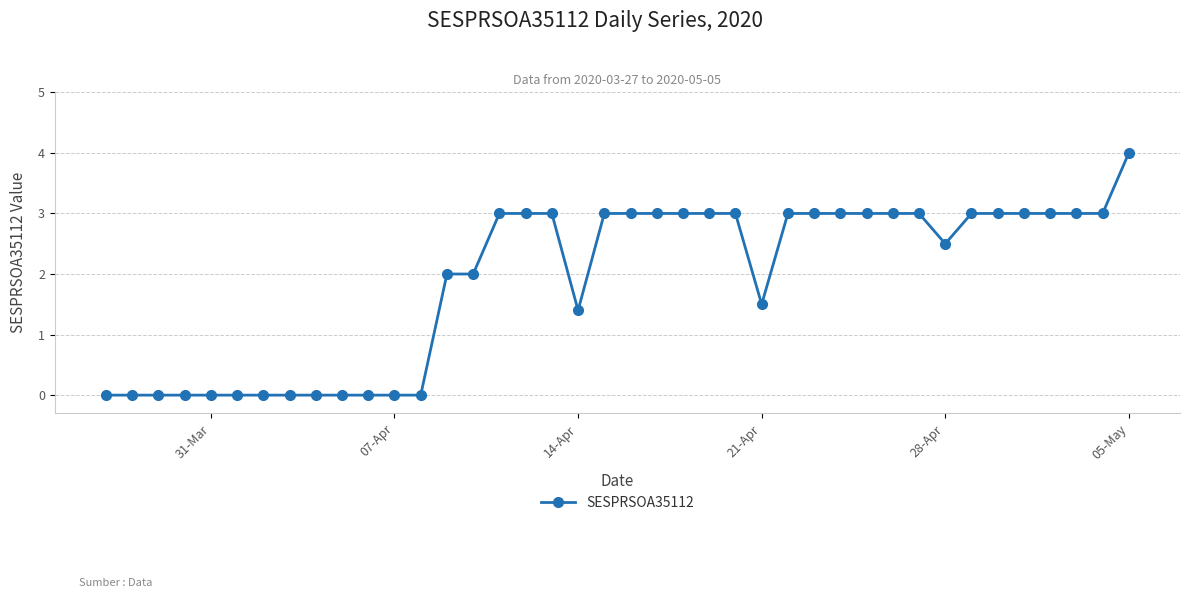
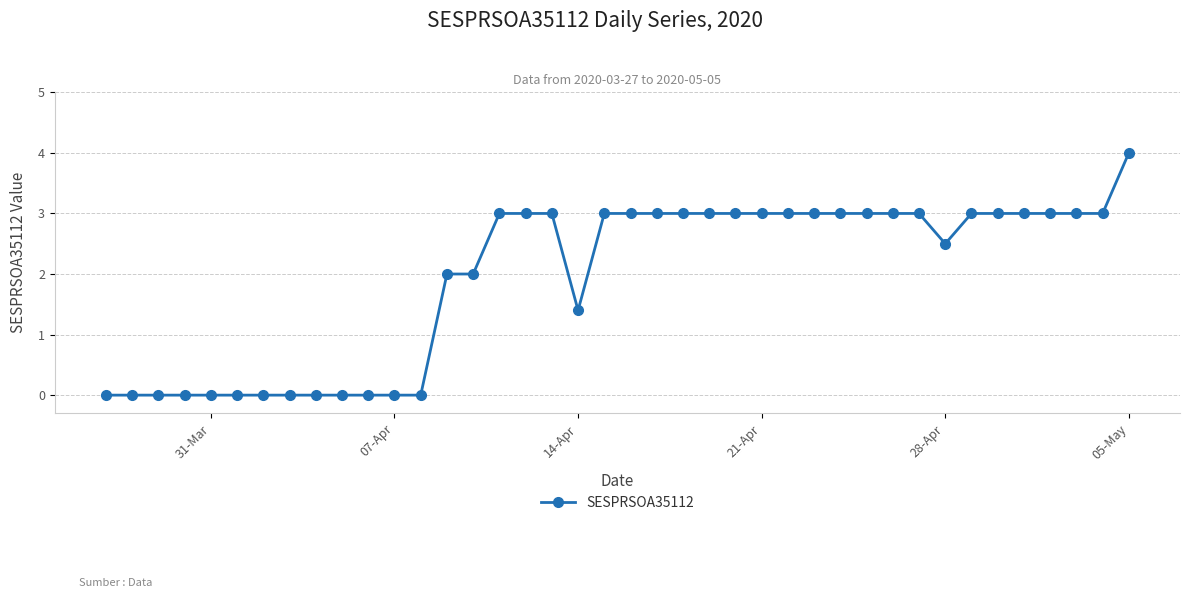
21-Apr: 1.5 -> 3.0
